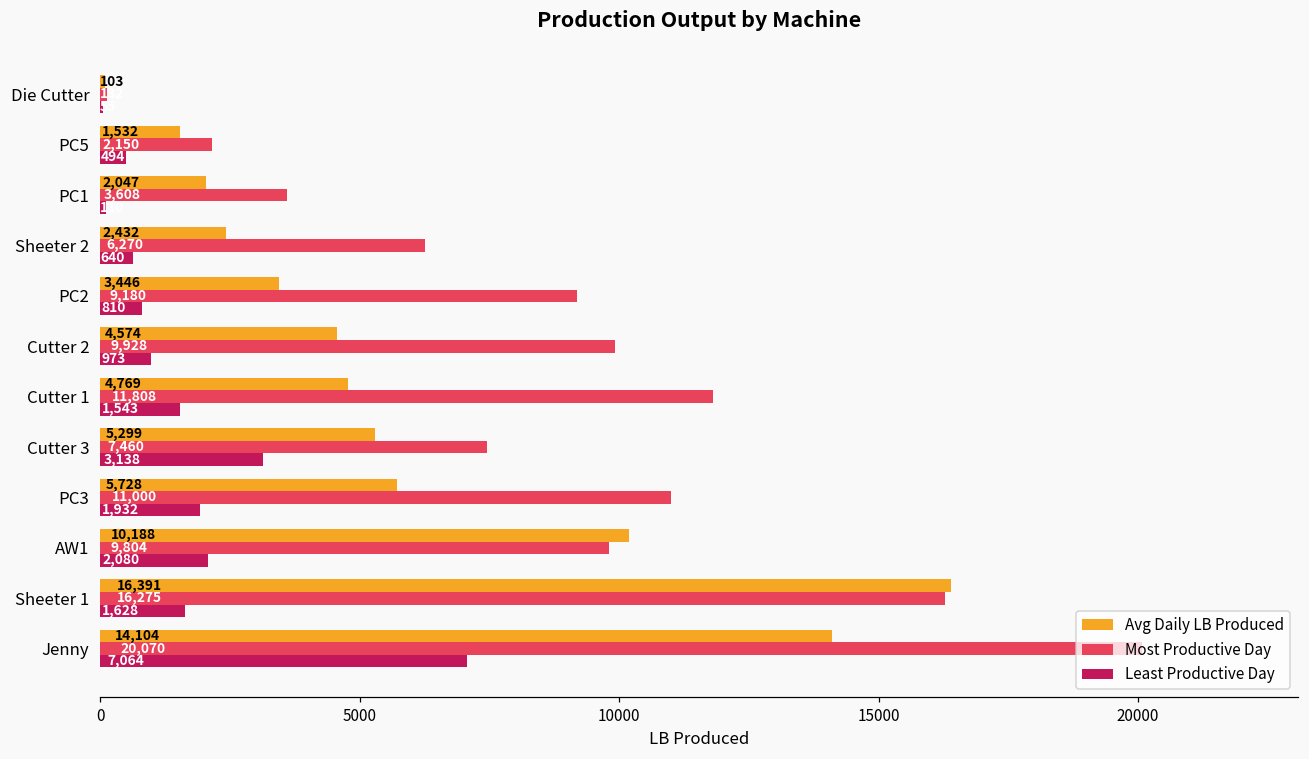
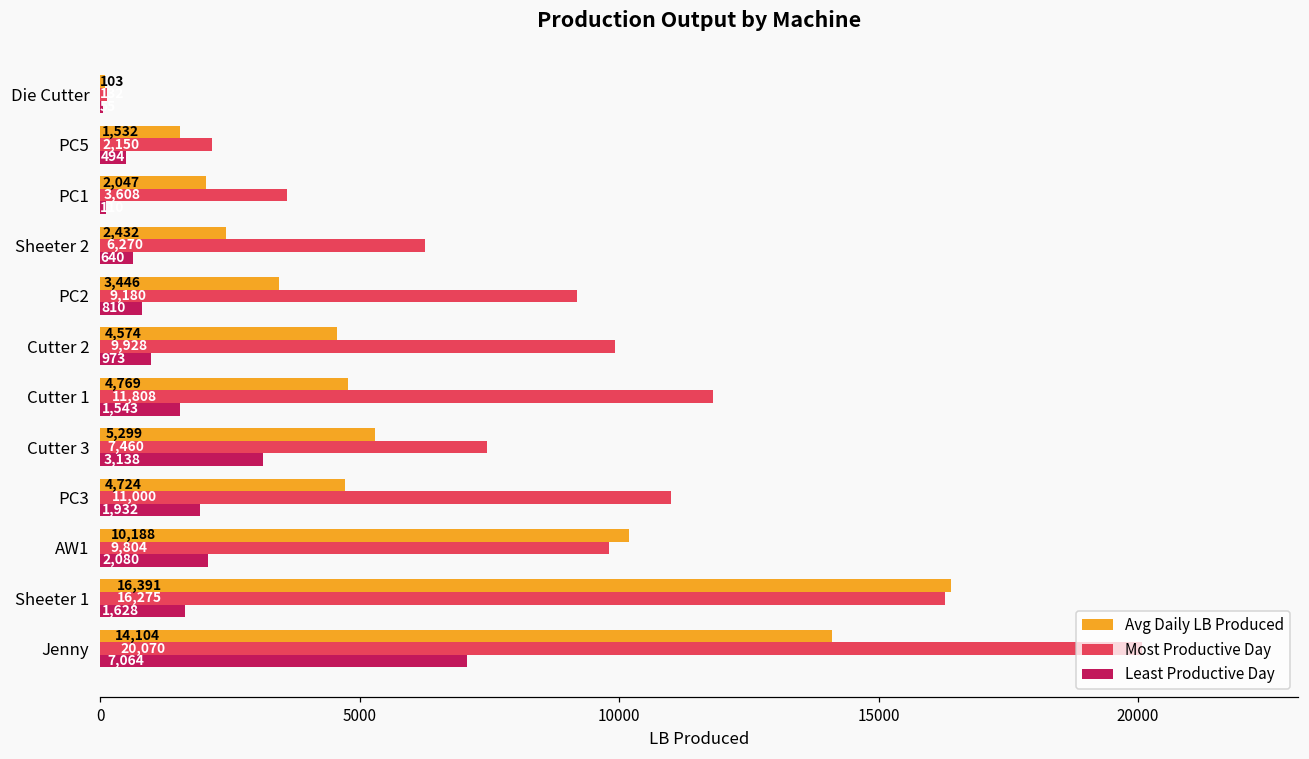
Avg Daily LB Produced, PC3: 5,728 -> 4,724
